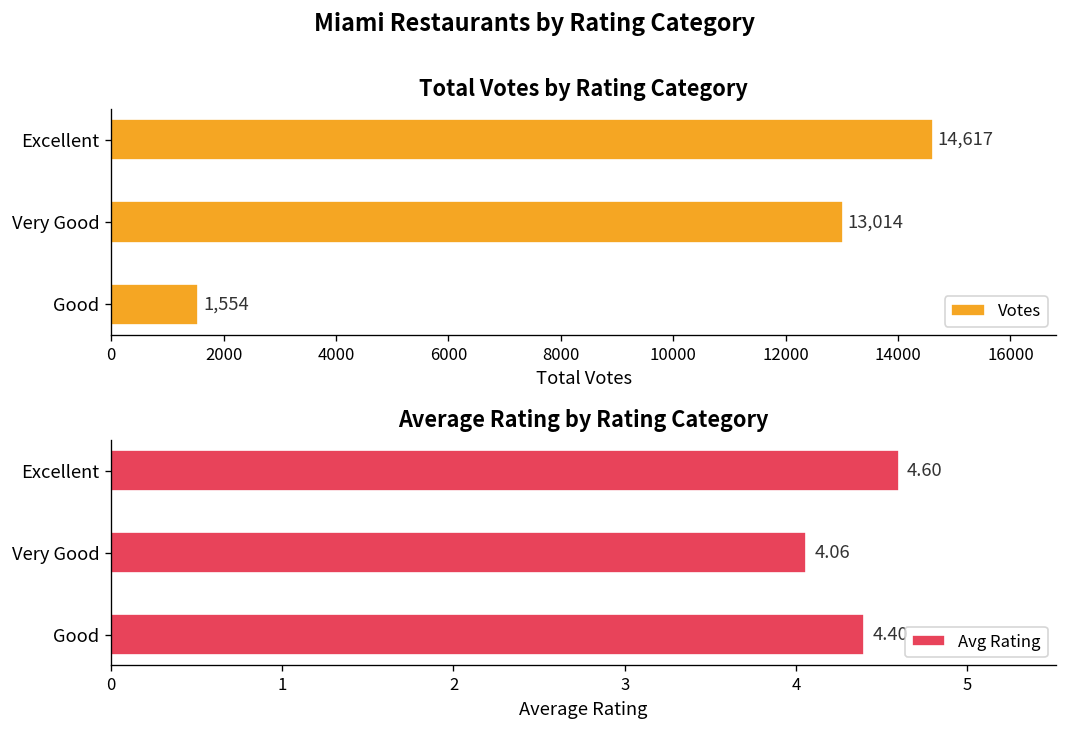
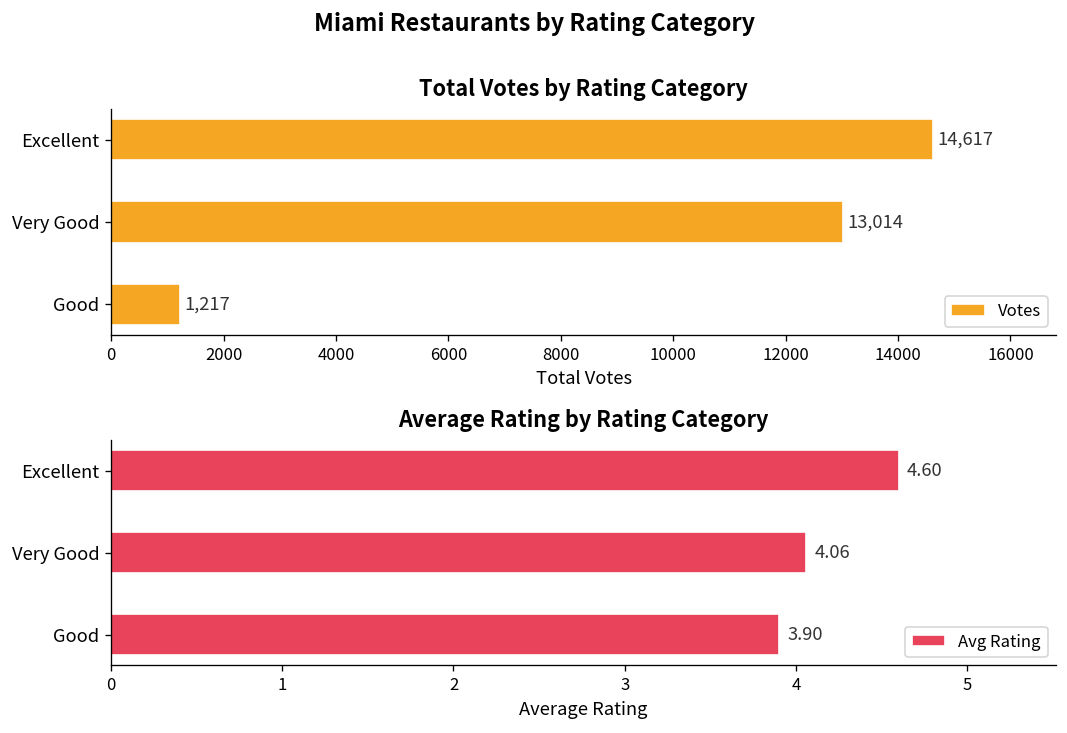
Total Votes by Rating Category, Good: 1,554 -> 1,217
Average Rating by Rating Category, Good: 4.40 -> 3.90
